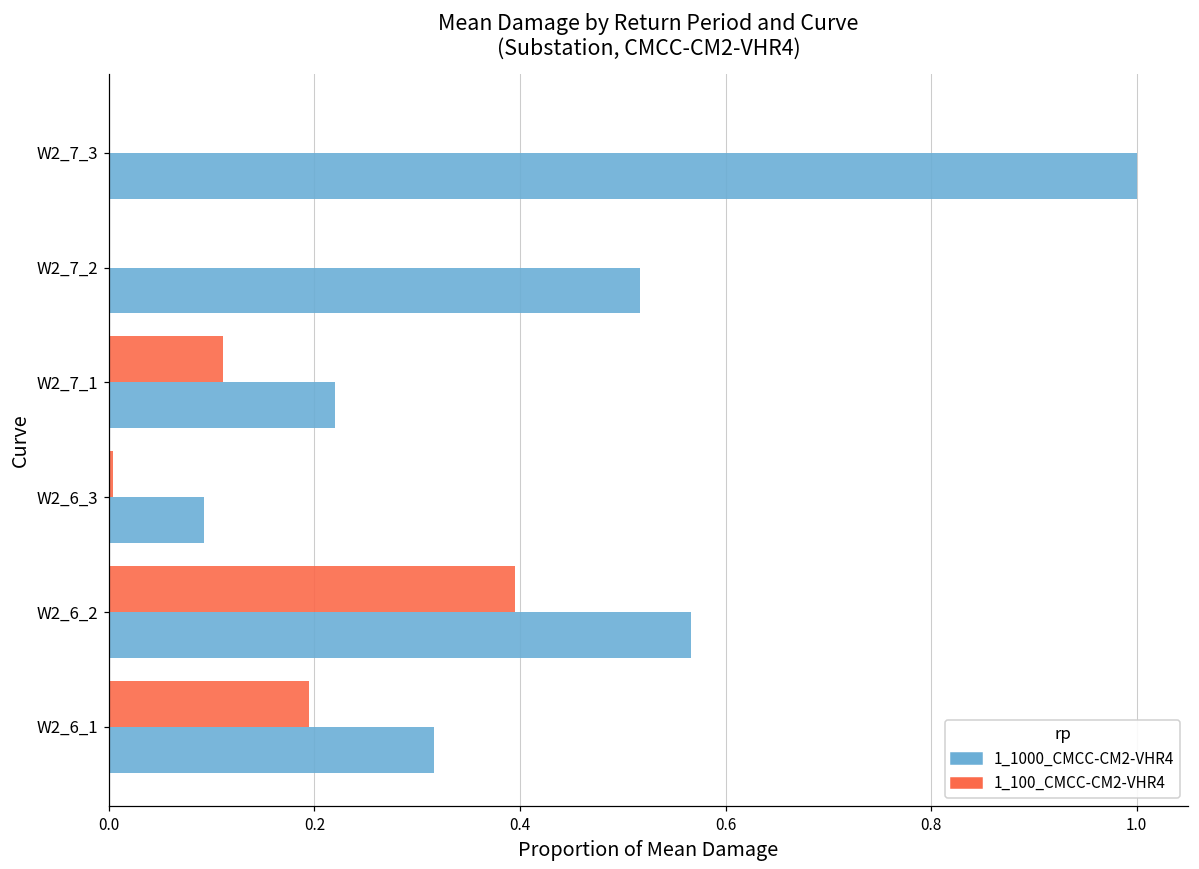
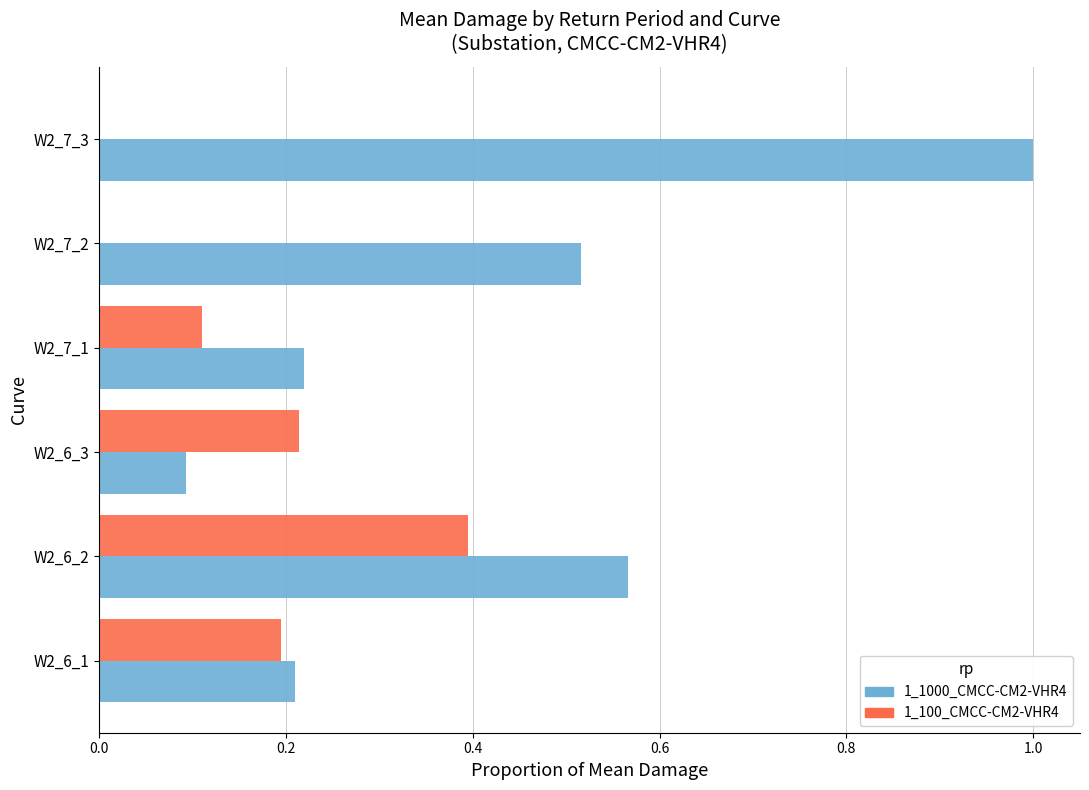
1_100_CMCC-CM2-VHR4, W2_6_3: 0.00 -> 0.21
1_1000_CMCC-CM2-VHR4, W2_6_1: 0.32 -> 0.21
